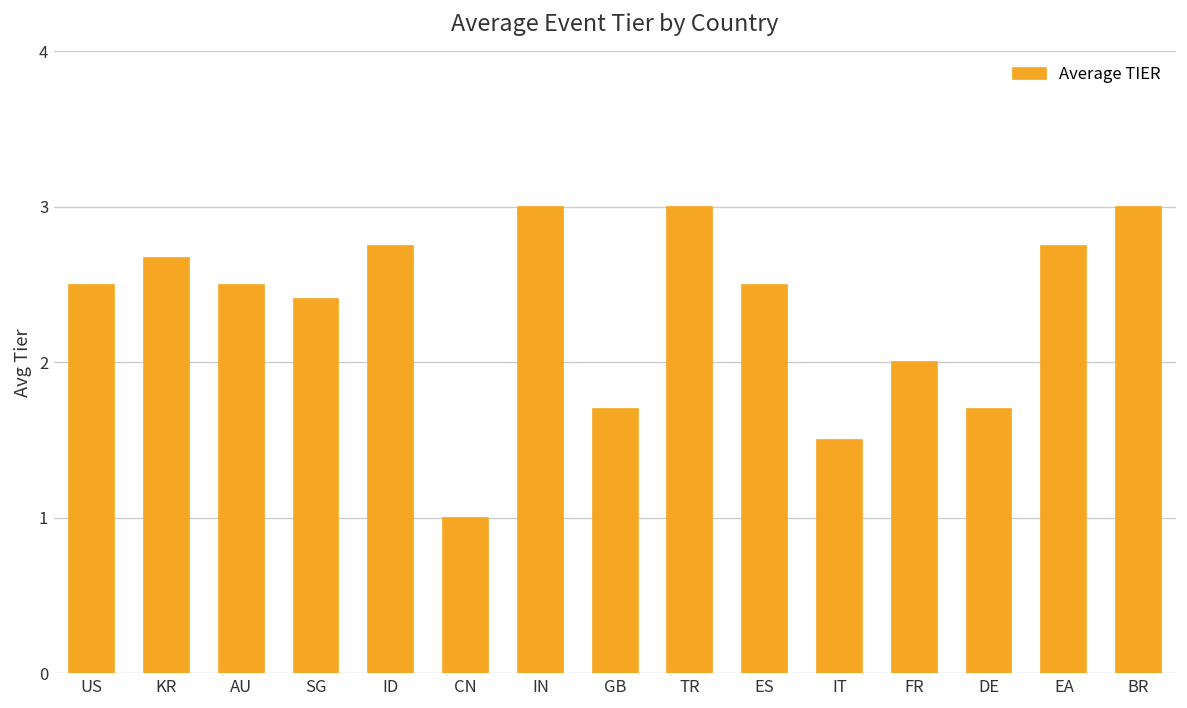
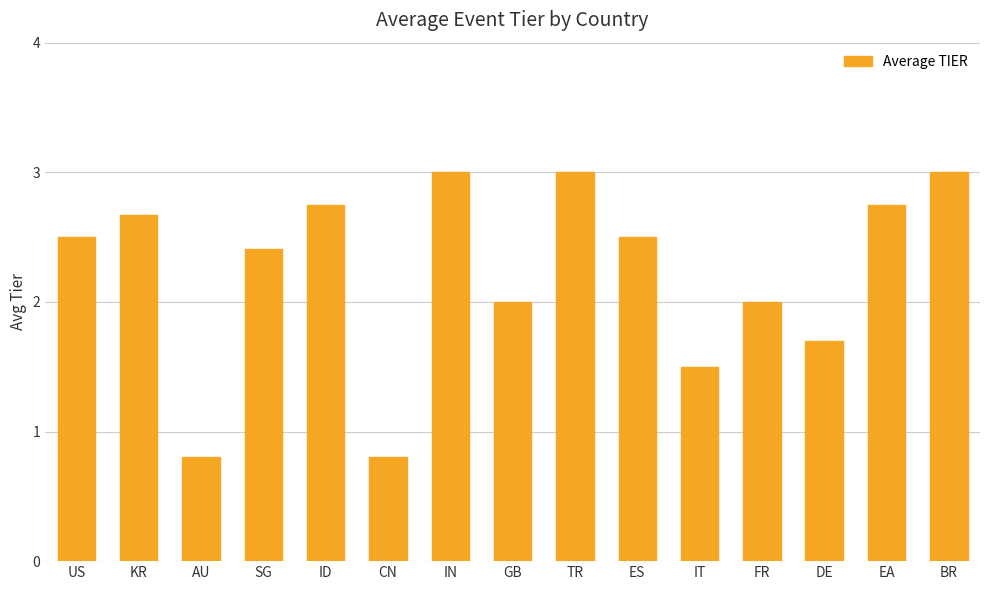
AU: 2.5 -> 0.8
CN: 1.0 -> 0.8
GB: 1.7 -> 2.0
